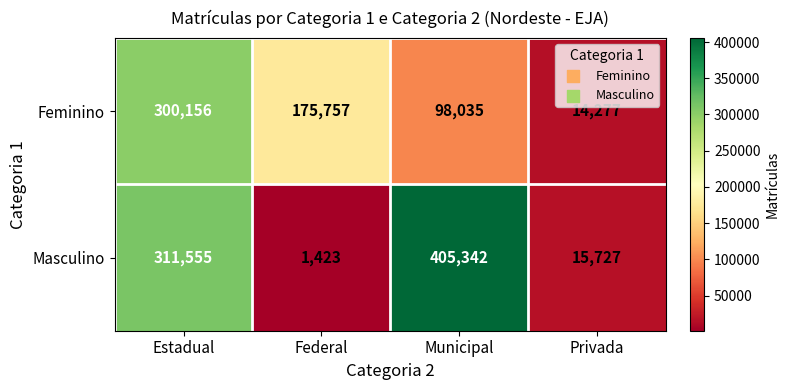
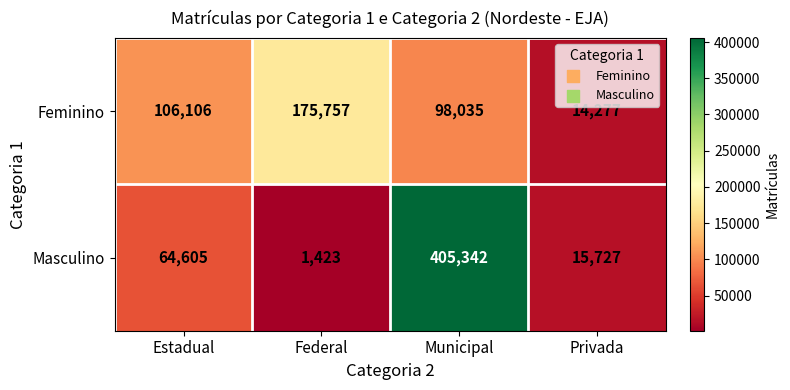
Feminino, Estadual: 300,156 -> 106,106
Masculino, Estadual: 311,555 -> 64,605
